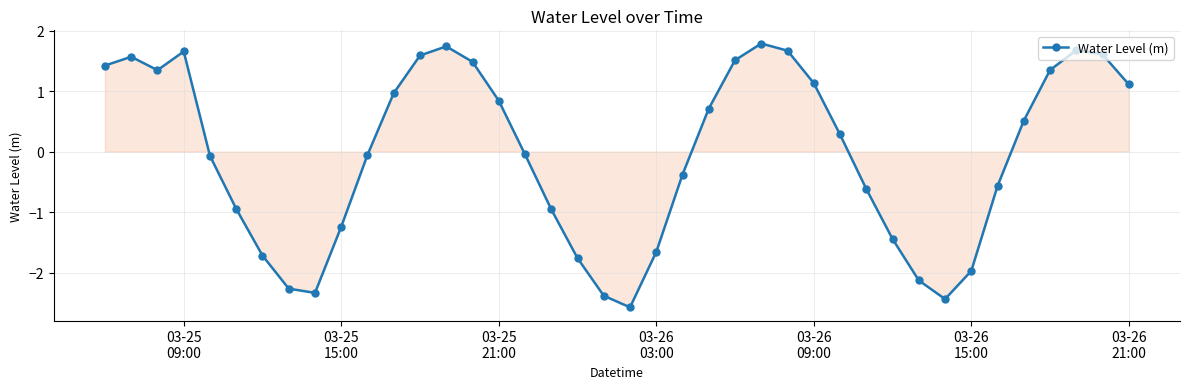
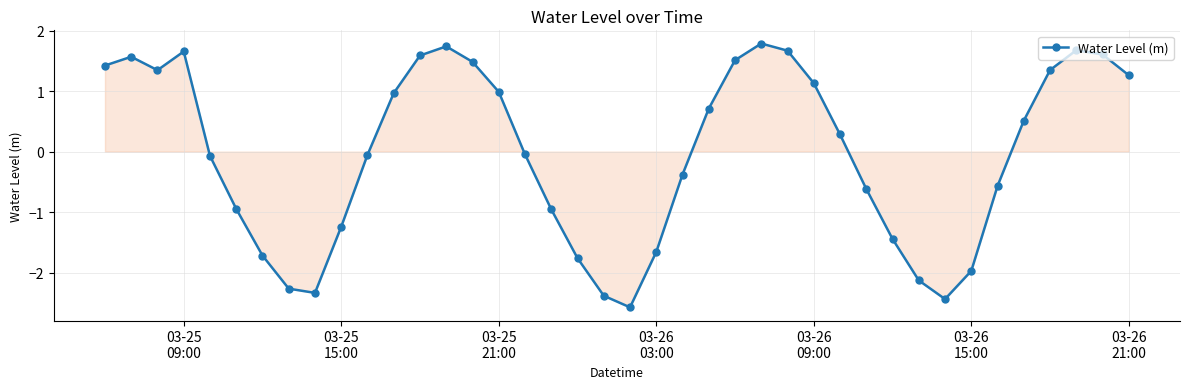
Water Level (m), 03-25 21:00: 0.8 -> 1.0
Water Level (m), 03-26 21:00: 1.1 -> 1.3
